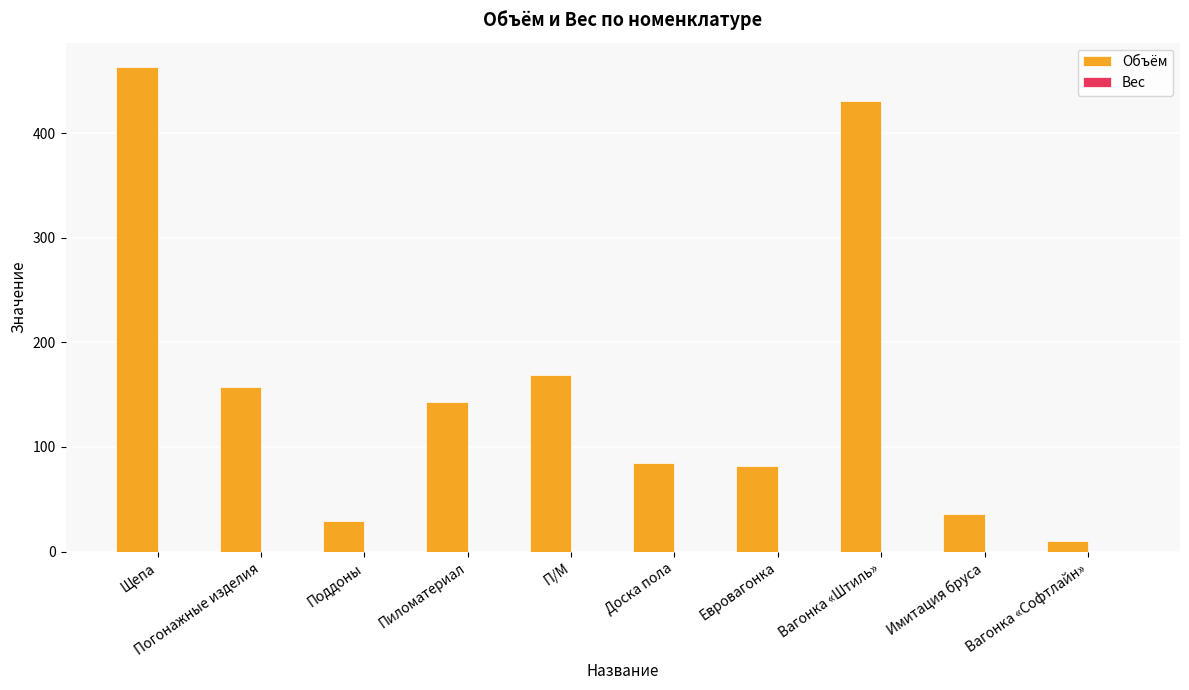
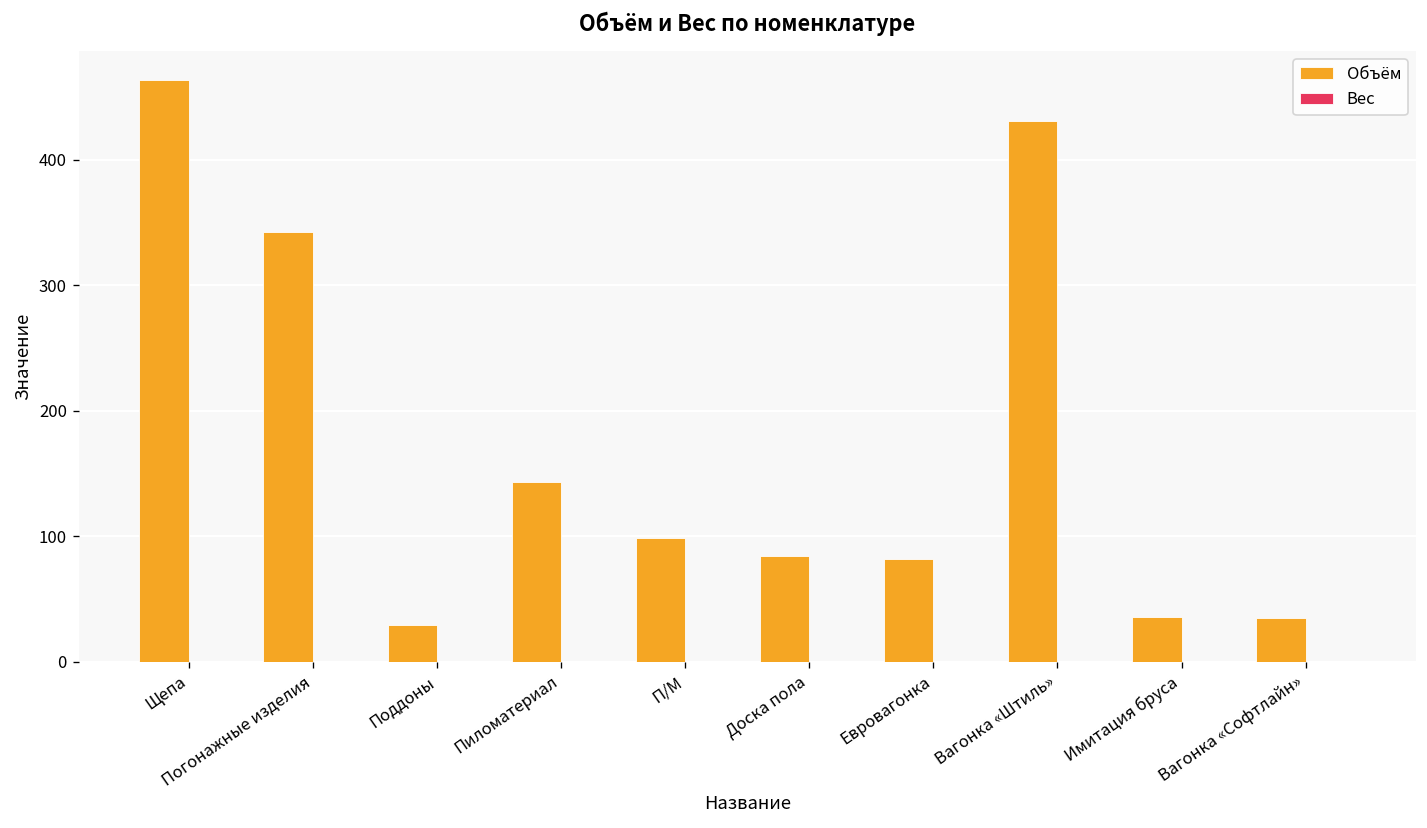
Объём, Погонажные изделия: 157 -> 342
Объём, П/М: 169 -> 99
Объём, Вагонка «Софтлайн»: 10 -> 35
